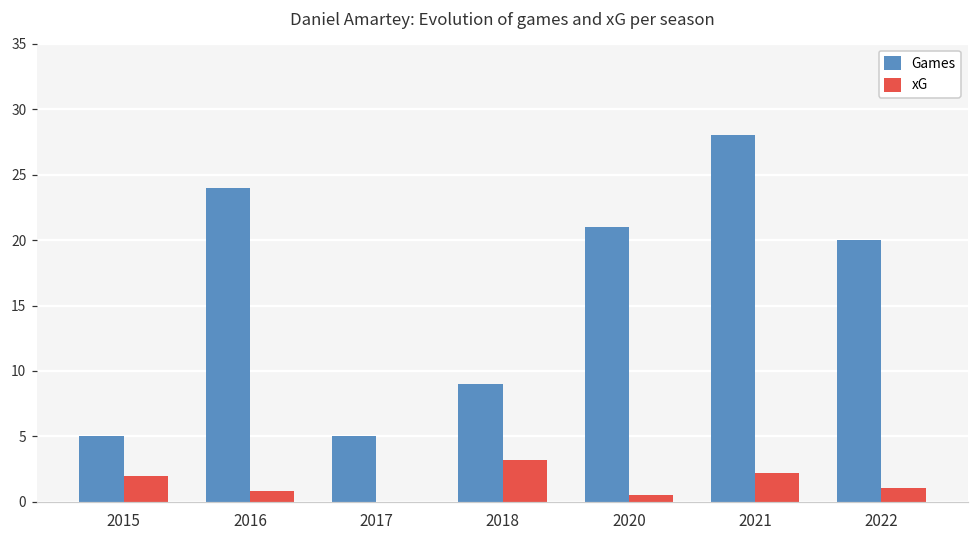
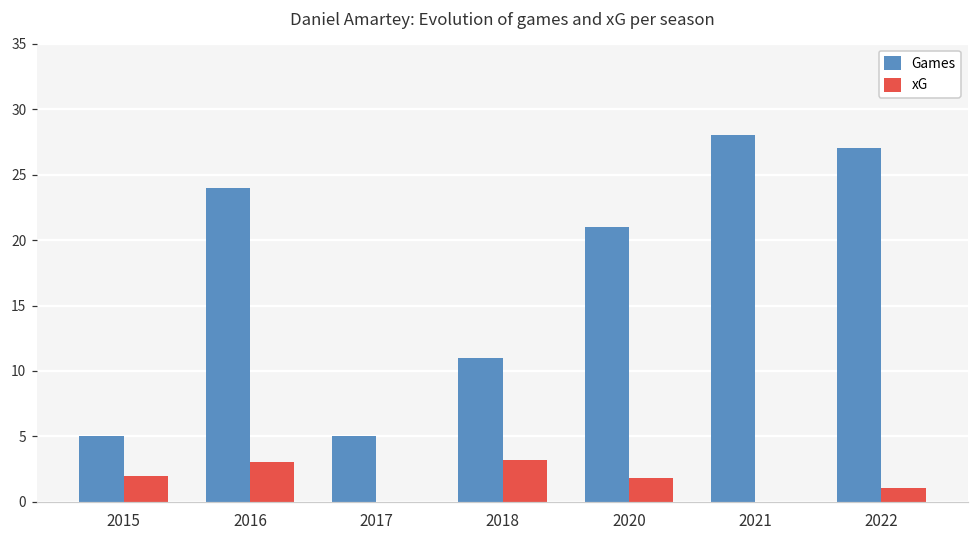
xG, 2016: 0.8 -> 3.1
Games, 2018: 9 -> 11
xG, 2020: 0.5 -> 1.8
xG, 2021: 2.2 -> 0.0
Games, 2022: 20 -> 27
